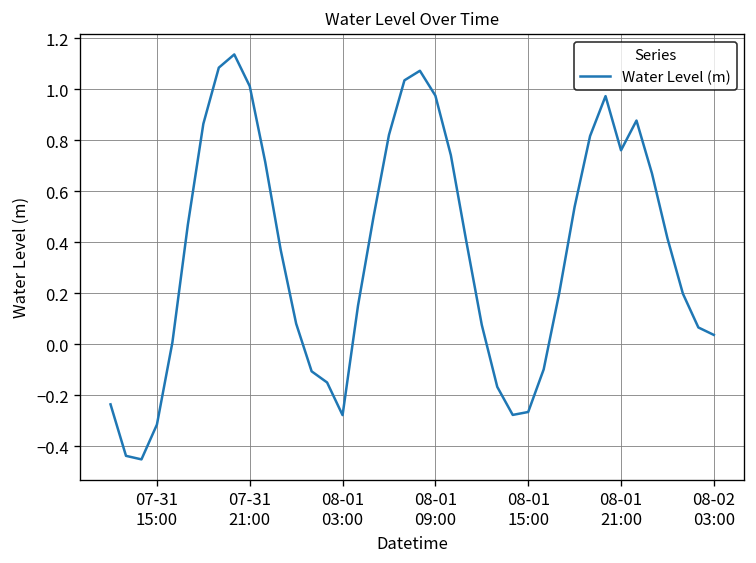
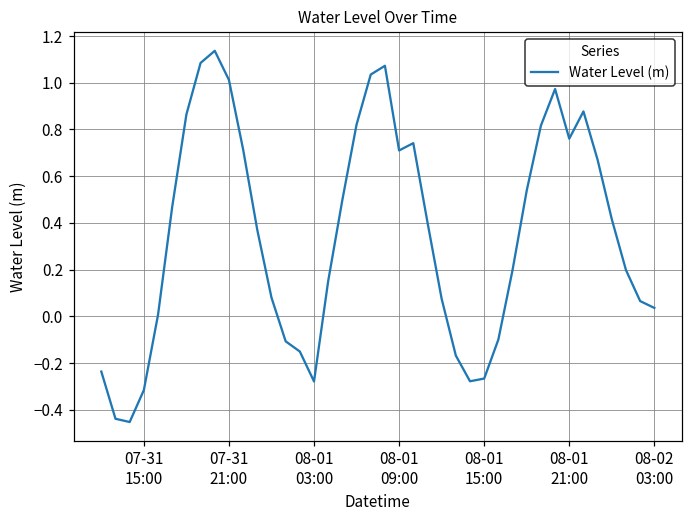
08-01 09:00: 0.98 -> 0.71
